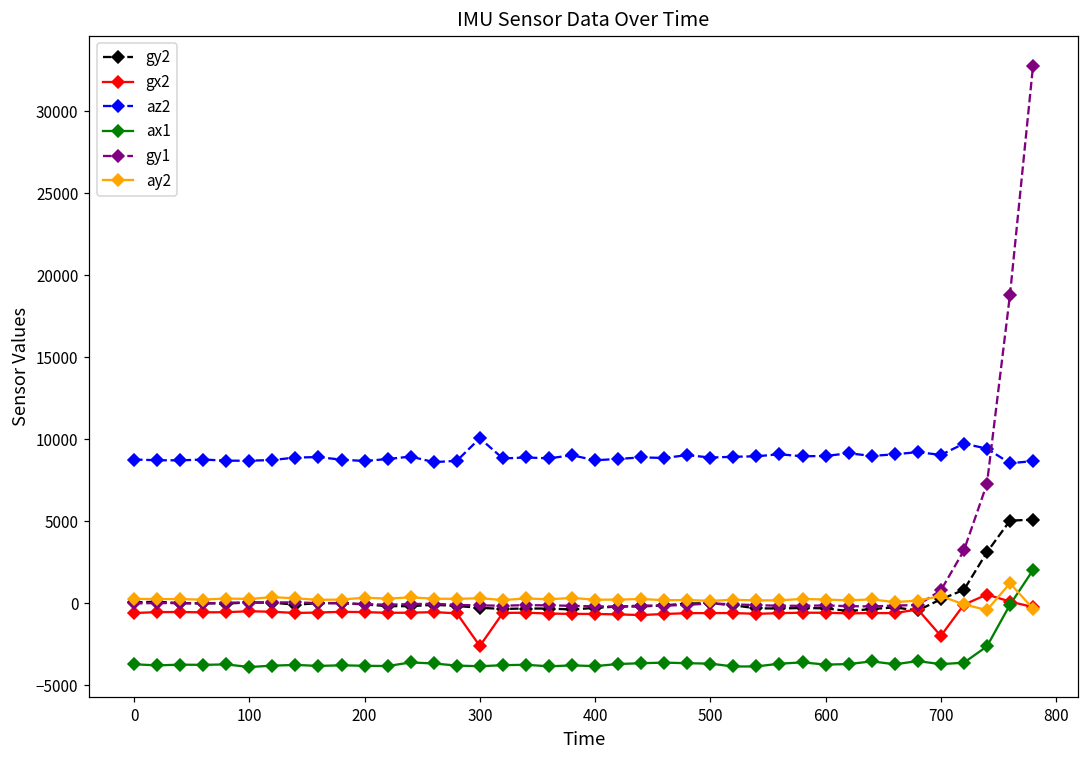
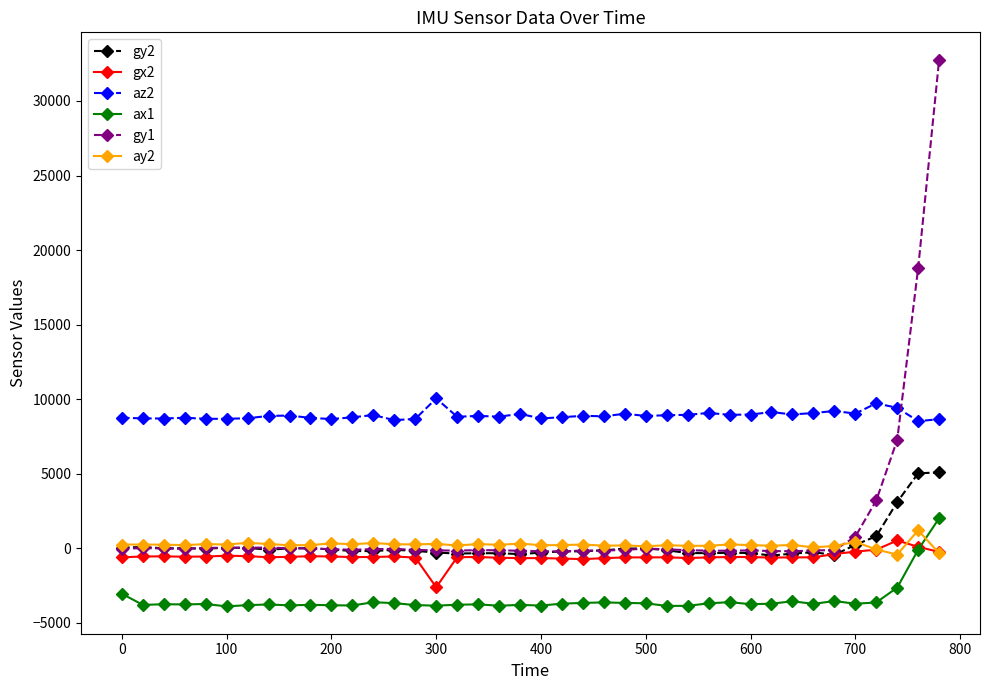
ax1, 0: -3700 -> -3000
gx2, 700: -2000 -> -200
